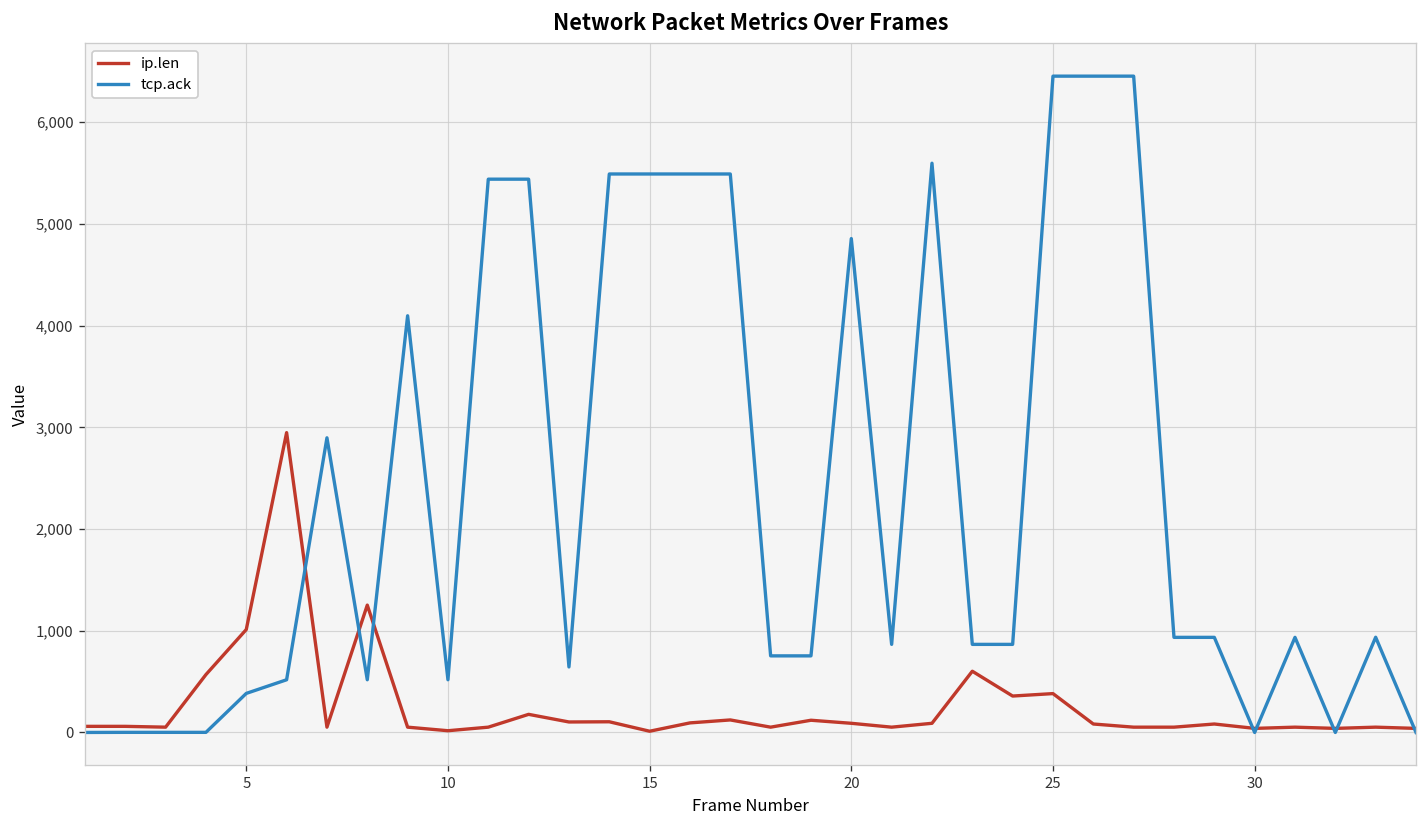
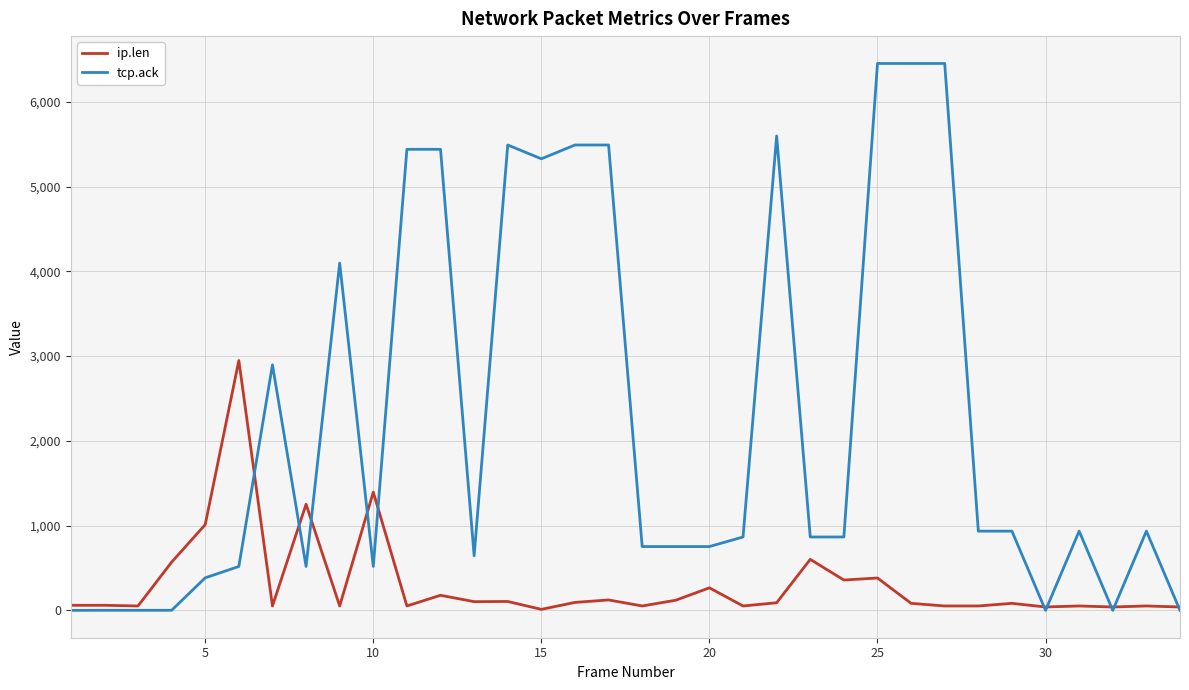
ip.len, 10: 0 -> 1,400
tcp.ack, 15: 5,500 -> 5,300
ip.len, 20: 100 -> 300
tcp.ack, 20: 4,900 -> 800
